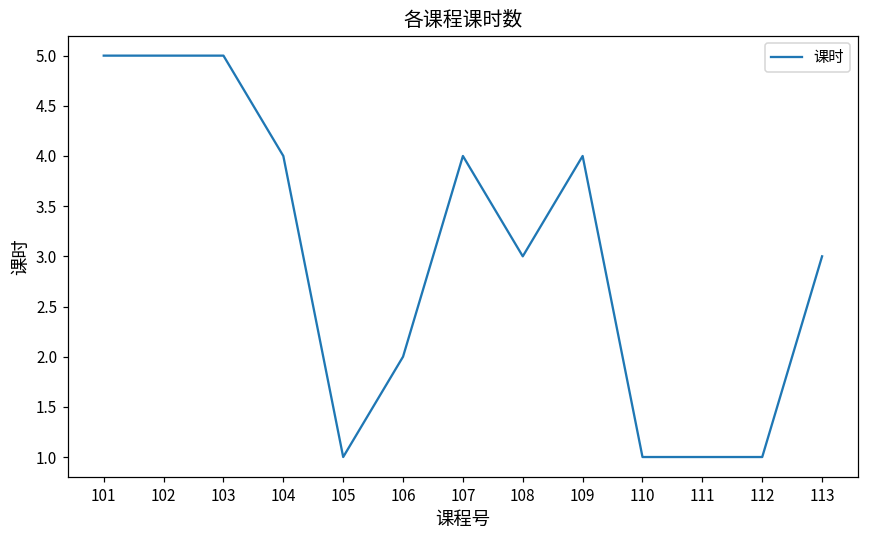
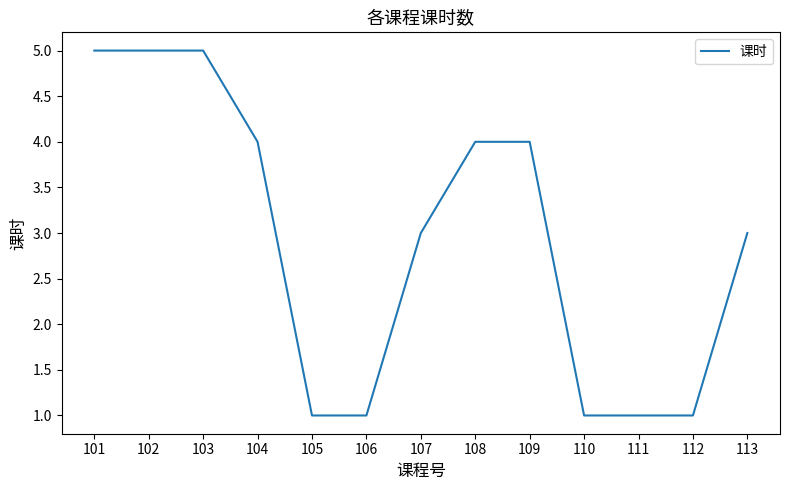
106: 2 -> 1
107: 4 -> 3
108: 3 -> 4
